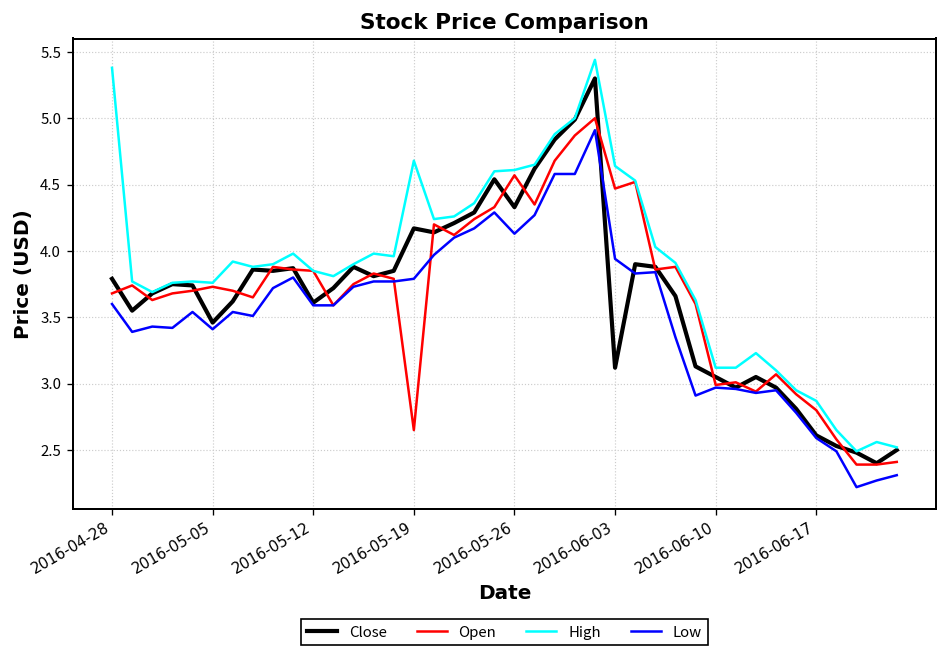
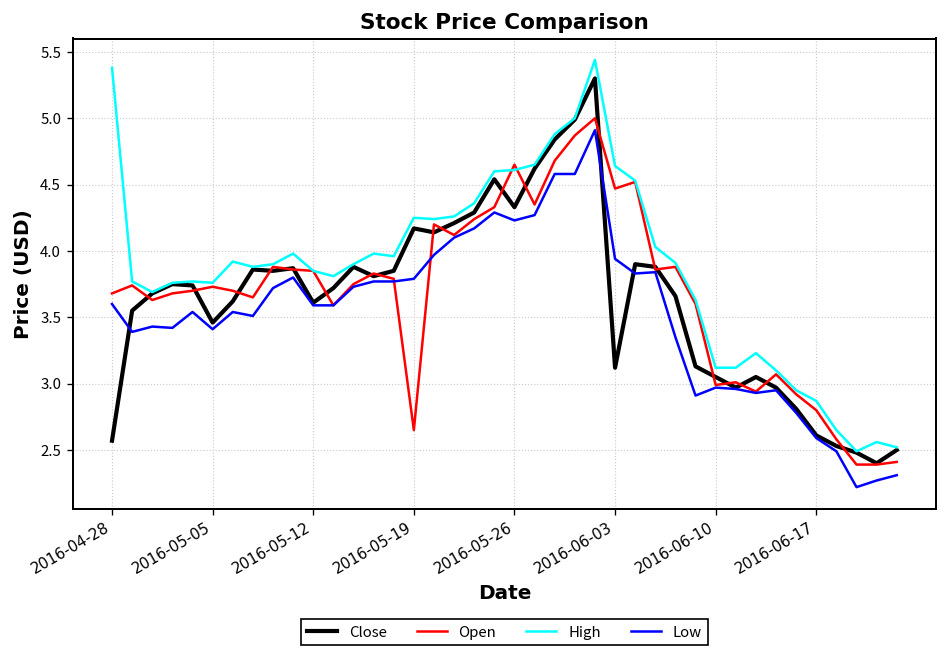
Close, 2016-04-28: 3.79 -> 2.57
High, 2016-05-19: 4.68 -> 4.25
Open, 2016-05-26: 4.57 -> 4.65
Low, 2016-05-26: 4.13 -> 4.23
